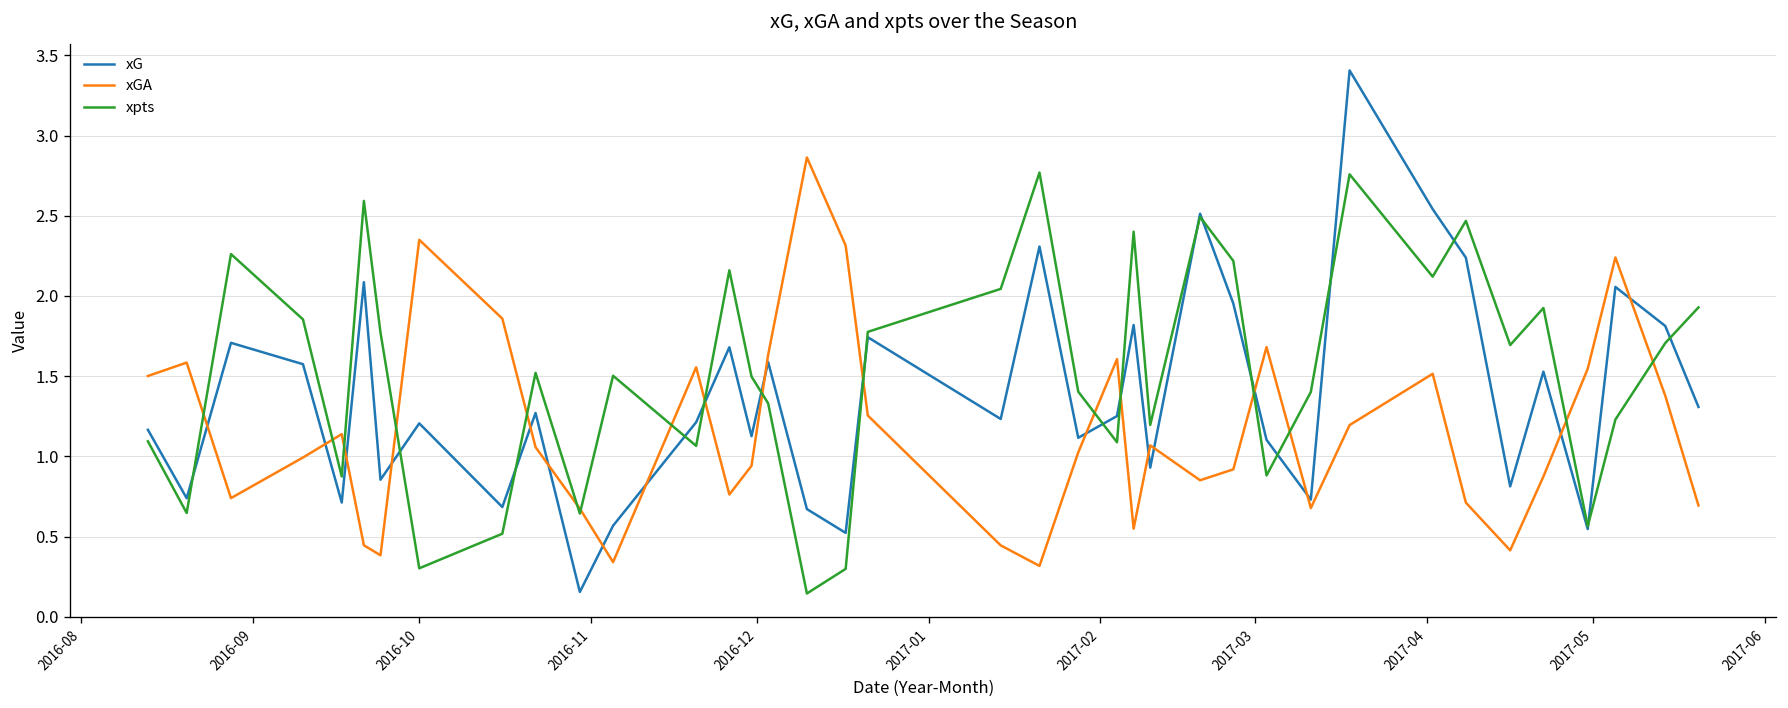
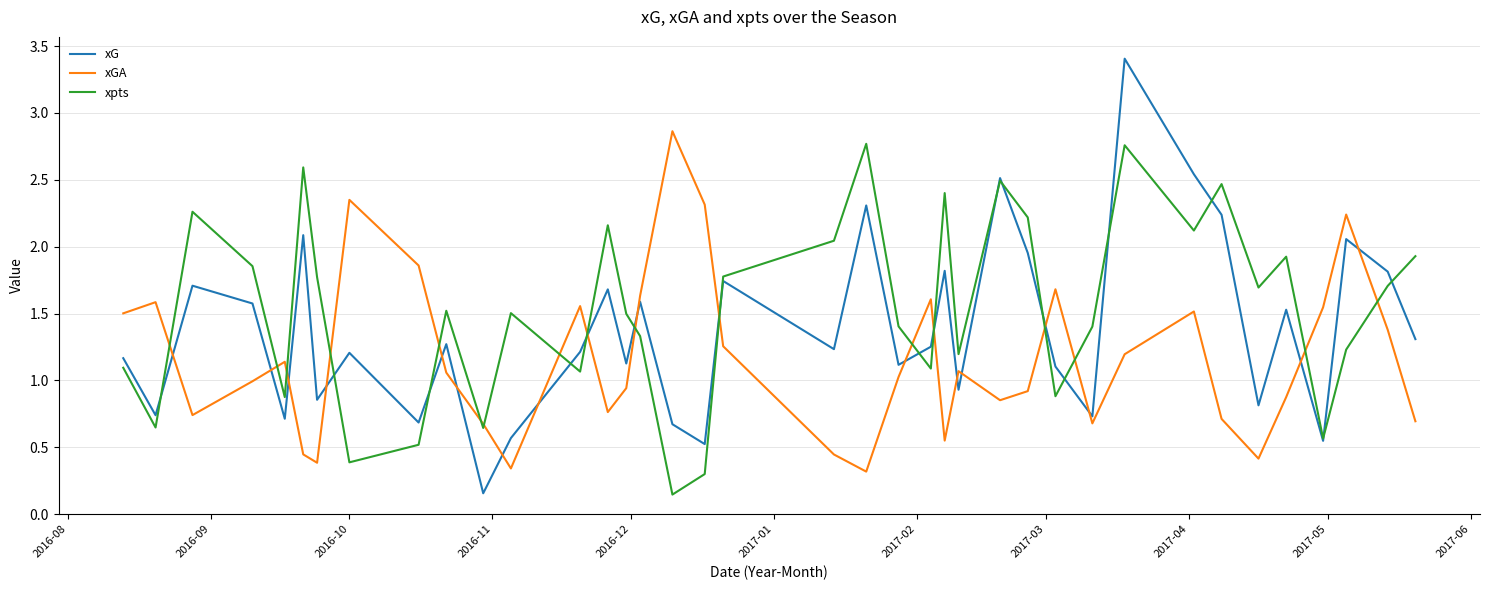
xpts, 2016-10: 0.30 -> 0.39
